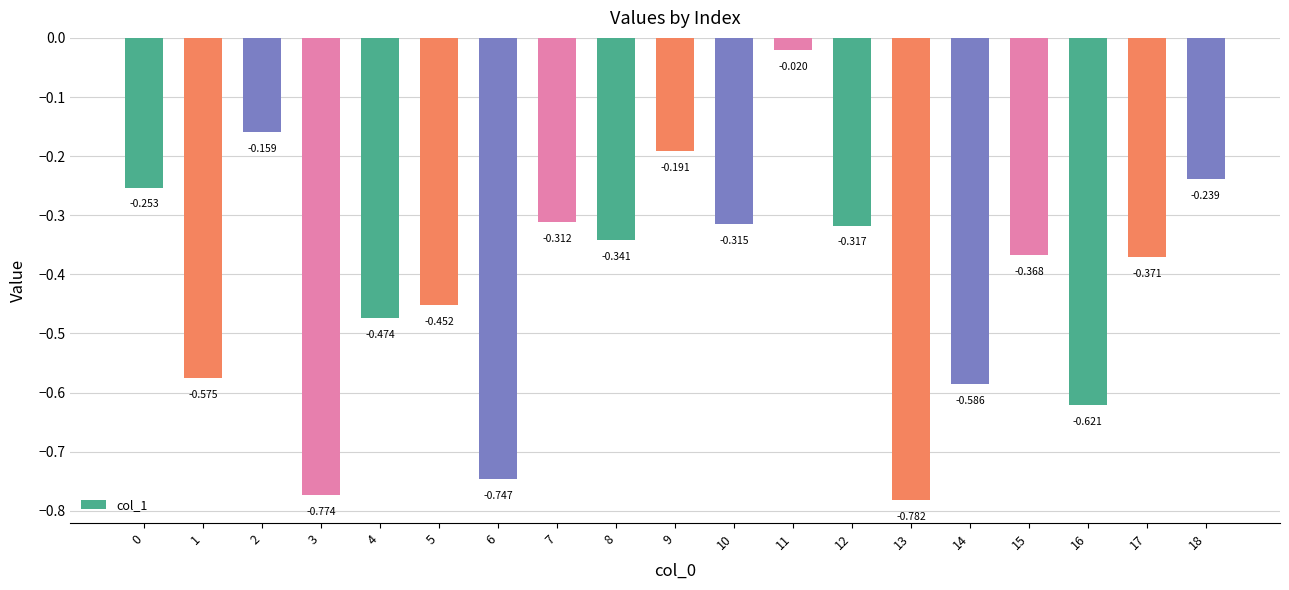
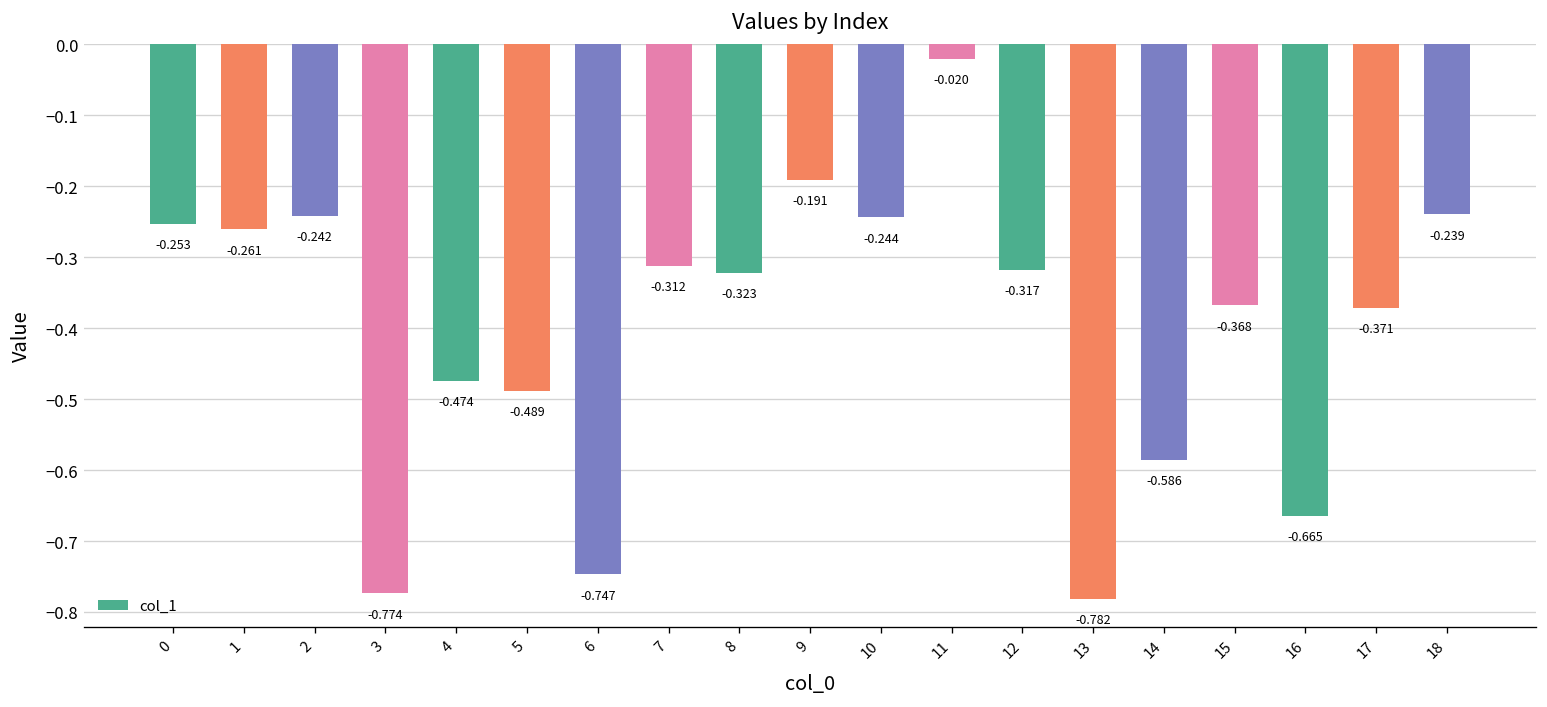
1: -0.575 -> -0.261
2: -0.159 -> -0.242
5: -0.452 -> -0.489
8: -0.341 -> -0.323
10: -0.315 -> -0.244
16: -0.621 -> -0.665
